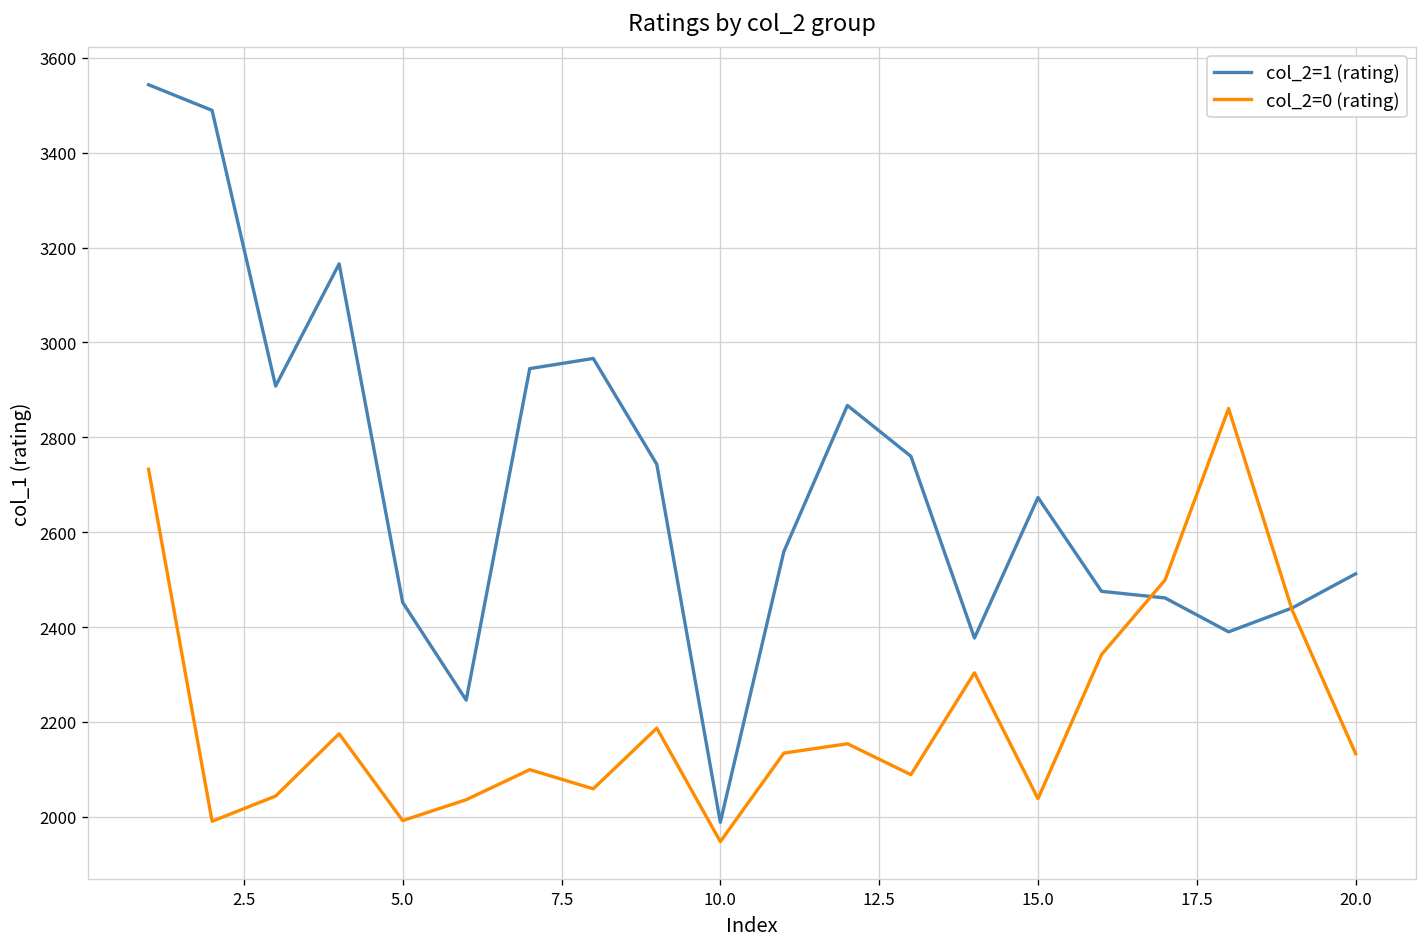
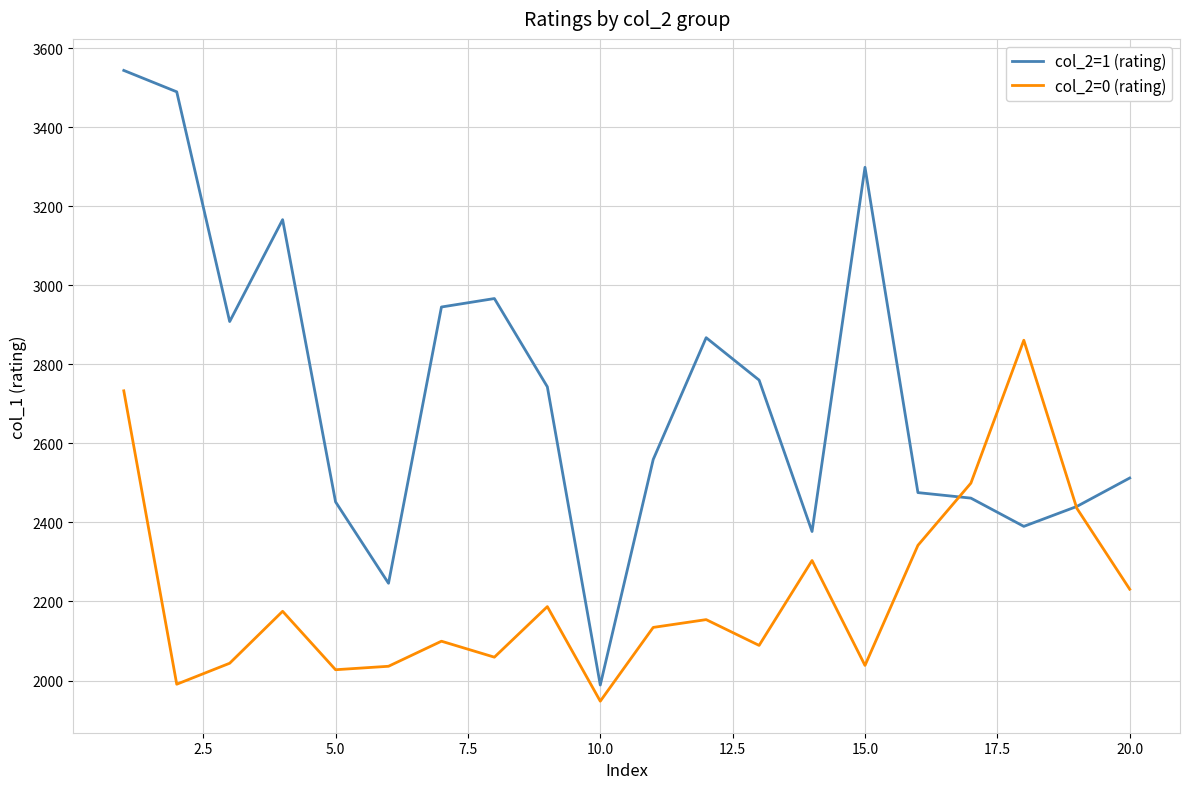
col_2=0 (rating), 5.0: 1990 -> 2030
col_2=1 (rating), 15.0: 2670 -> 3300
col_2=0 (rating), 20.0: 2130 -> 2230
